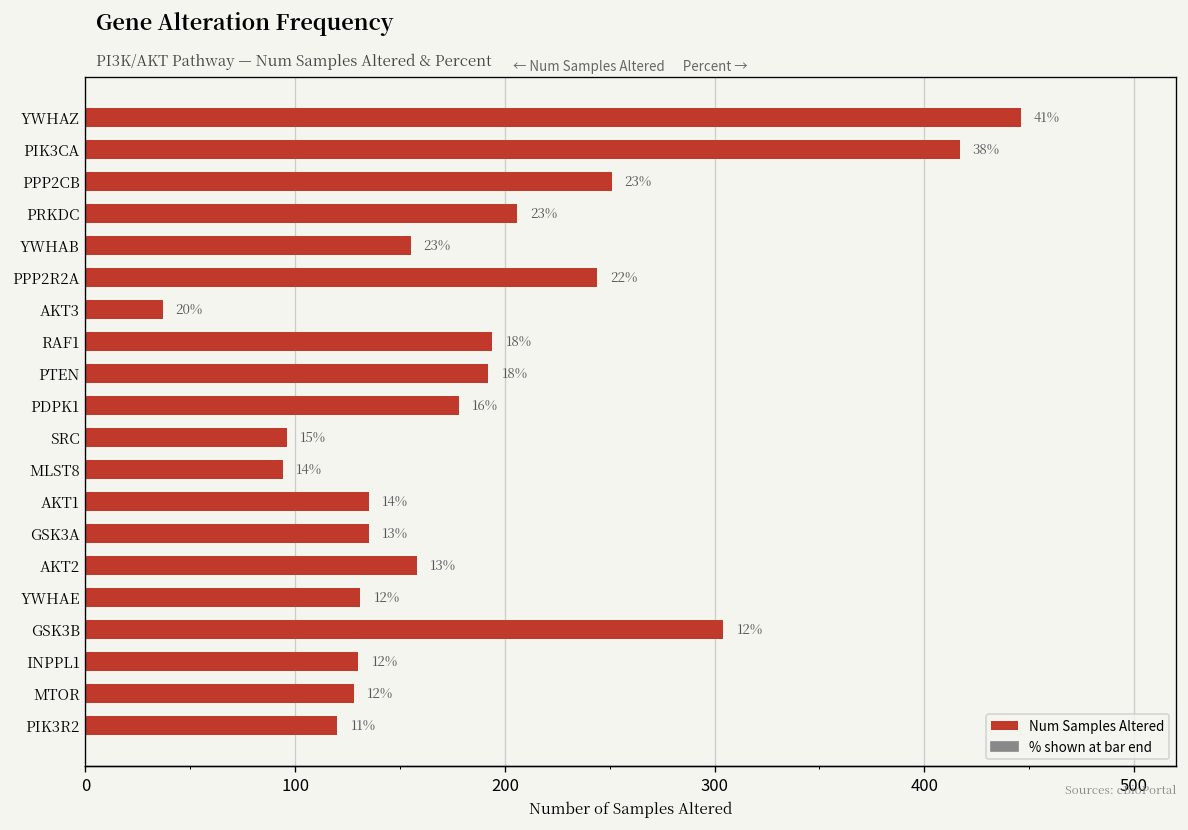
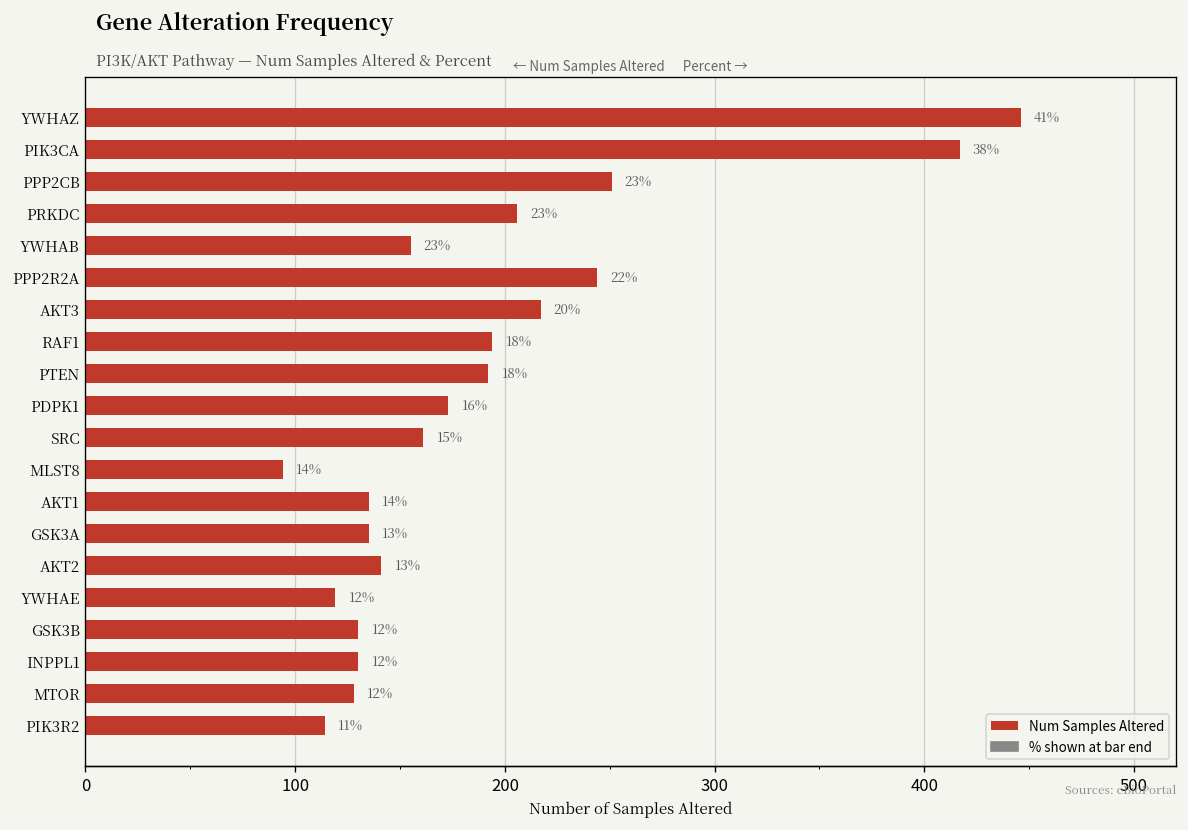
AKT3: 37 -> 217
PDPK1: 178 -> 173
SRC: 96 -> 161
AKT2: 158 -> 141
YWHAE: 131 -> 119
GSK3B: 304 -> 130
PIK3R2: 120 -> 114
